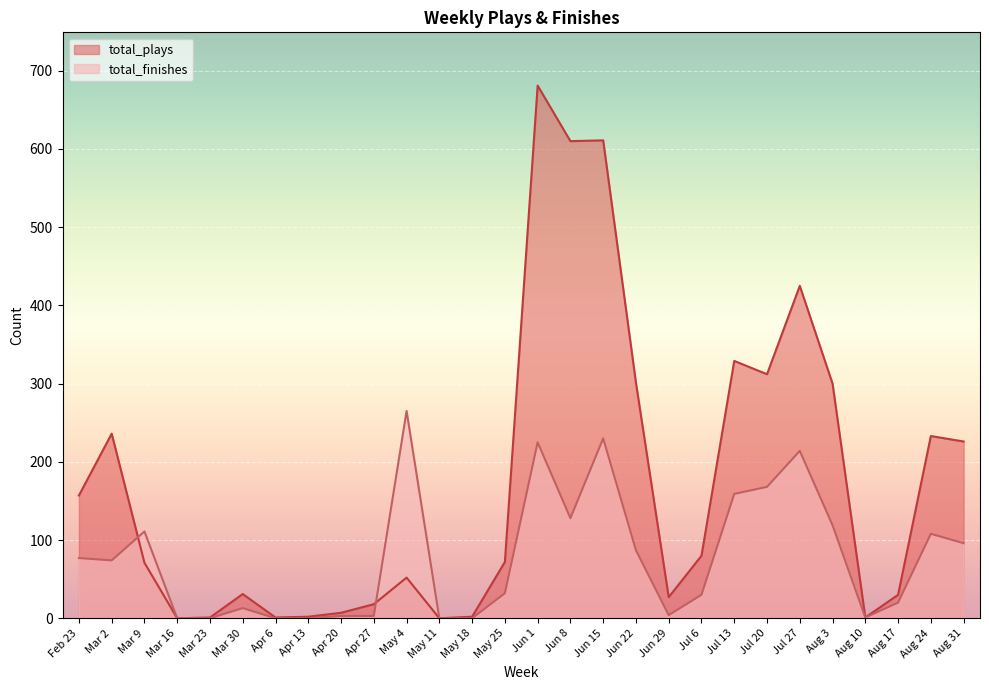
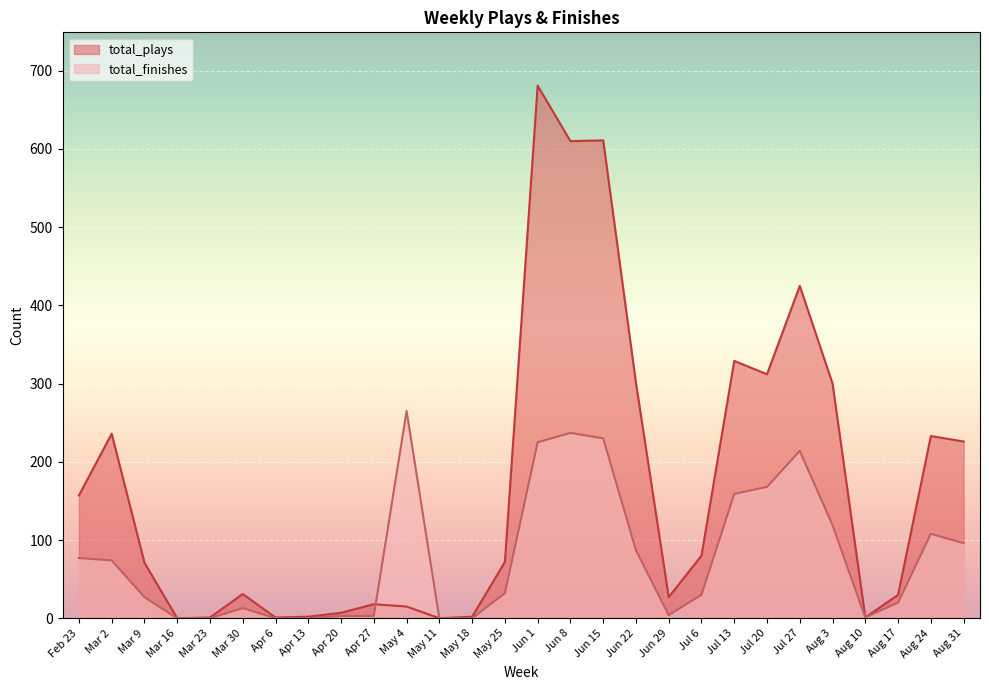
total_finishes, Mar 9: 110 -> 30
total_plays, May 4: 50 -> 20
total_finishes, Jun 8: 130 -> 240
